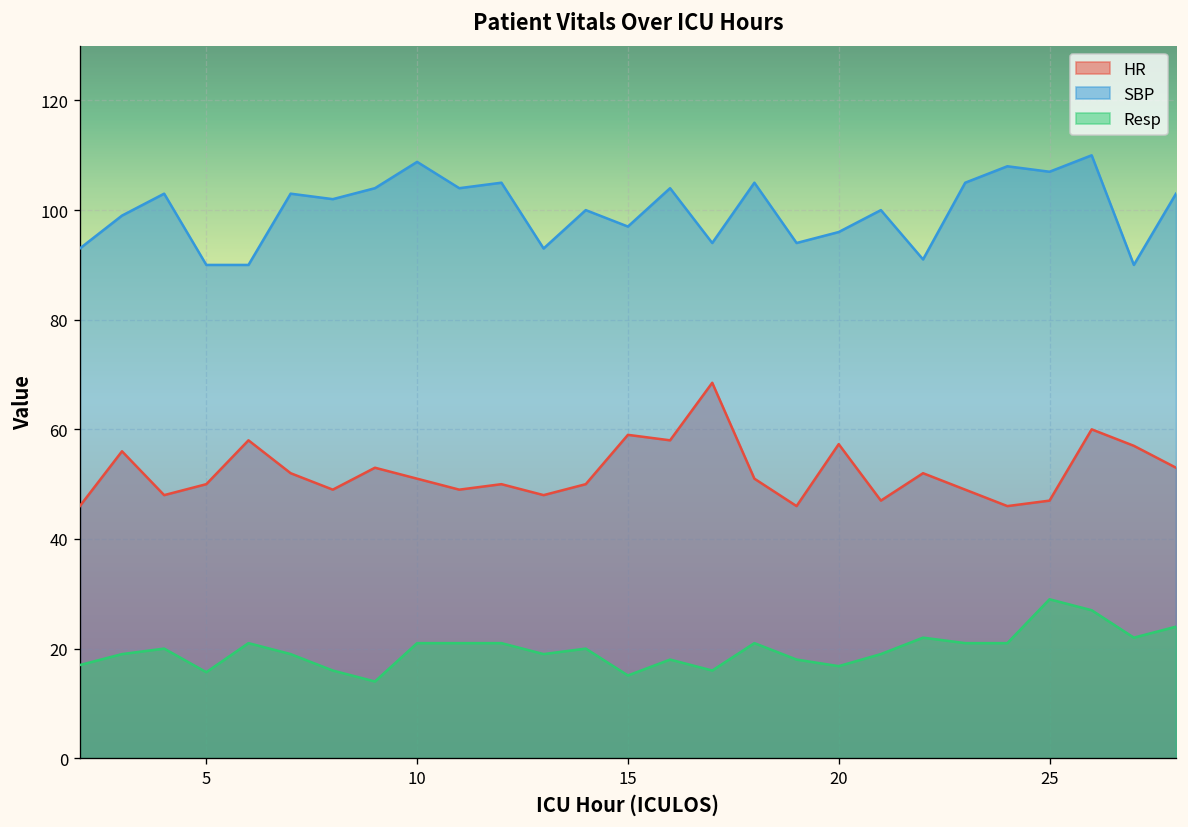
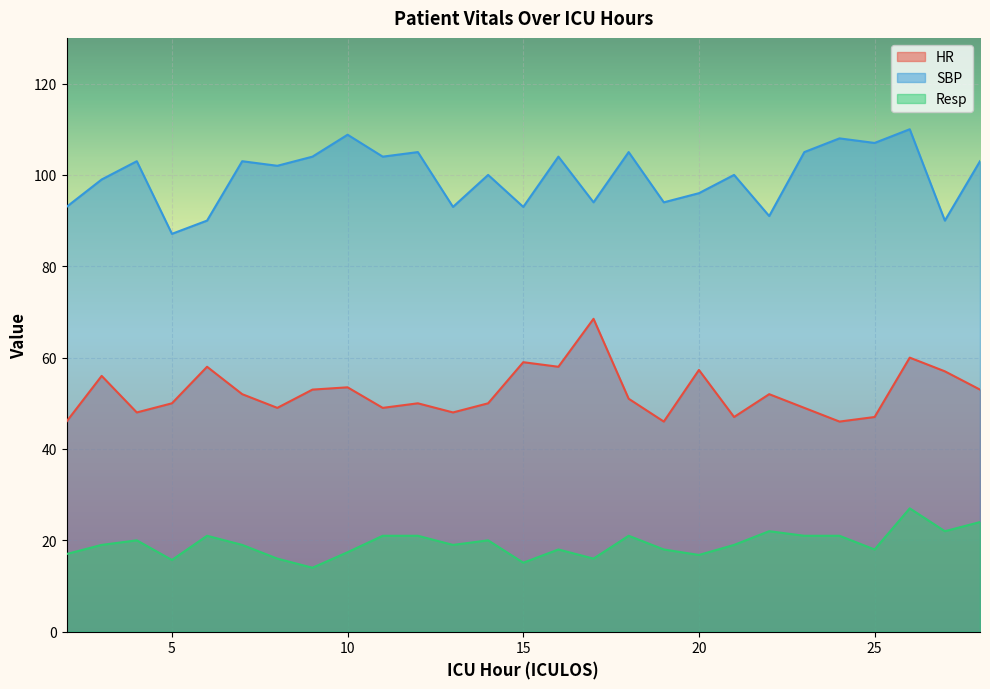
SBP, 5: 90 -> 87
HR, 10: 51 -> 54
Resp, 10: 21 -> 17
SBP, 15: 97 -> 93
Resp, 25: 29 -> 18
